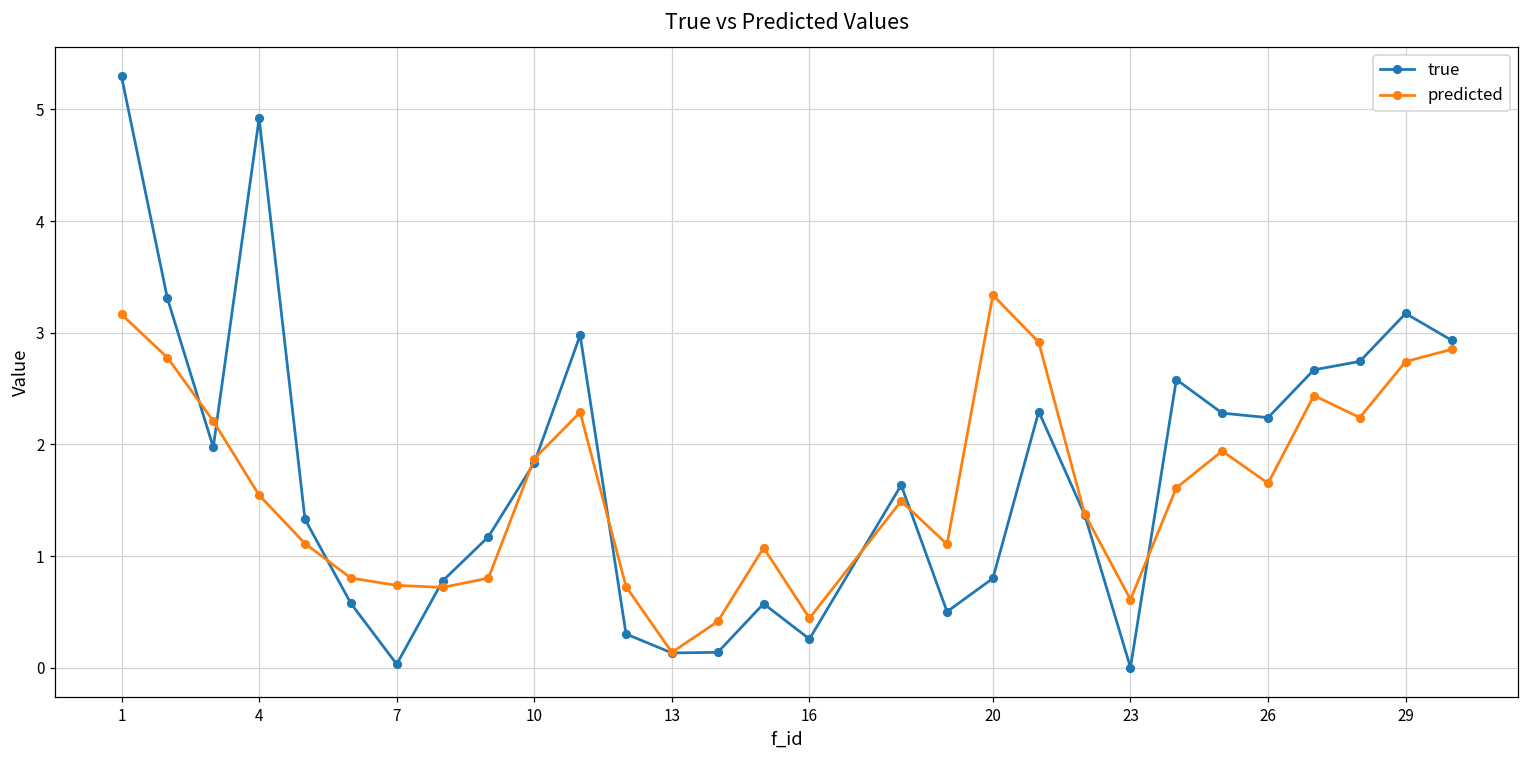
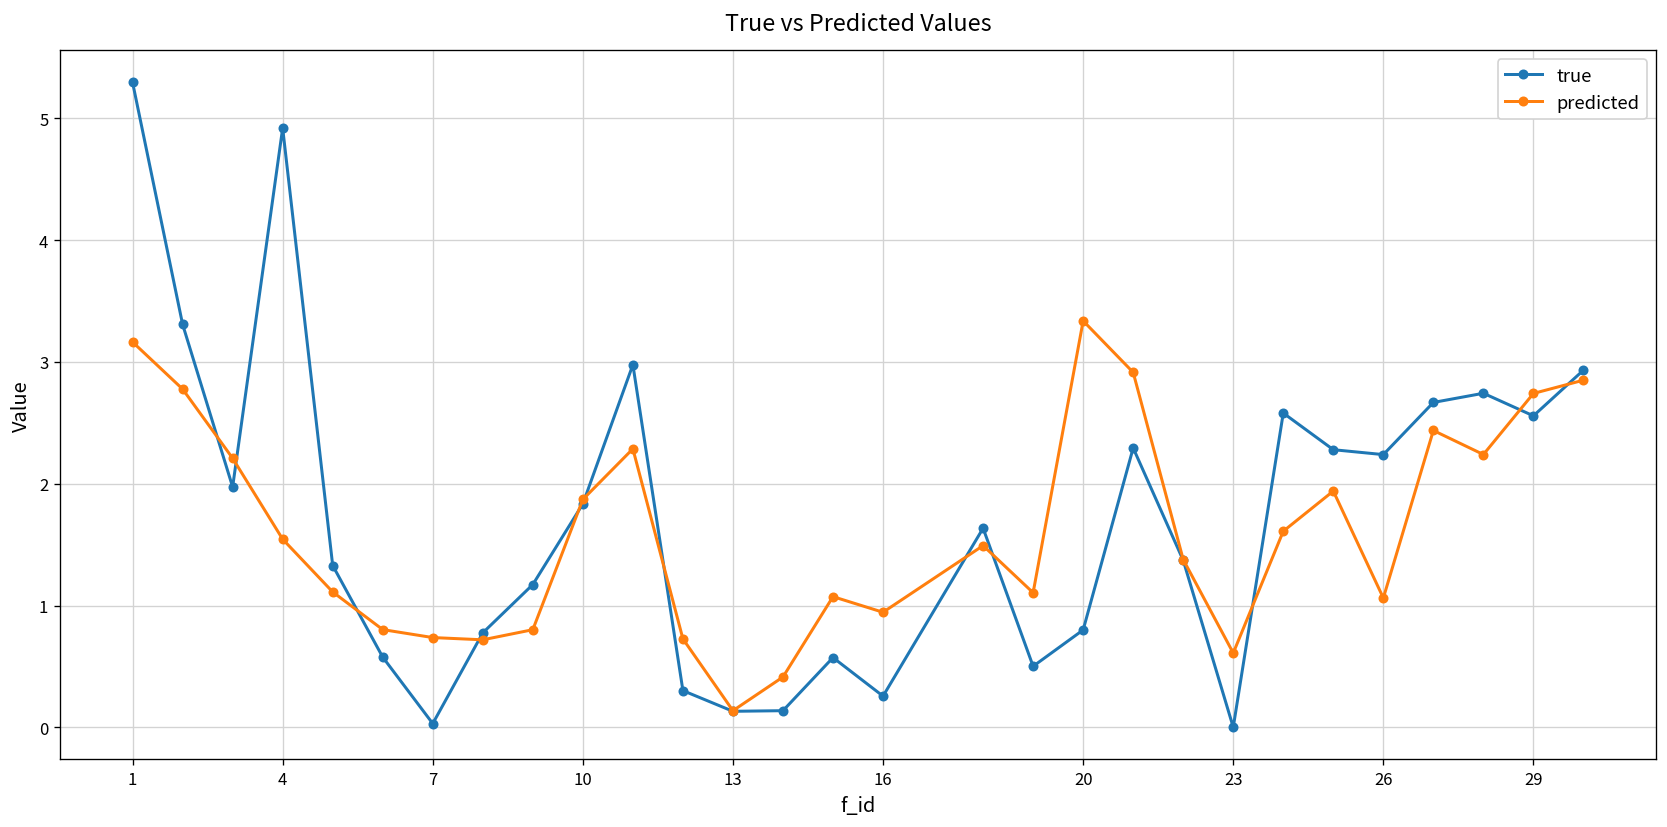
predicted, 16: 0.44 -> 0.95
predicted, 26: 1.65 -> 1.06
true, 29: 3.17 -> 2.56
